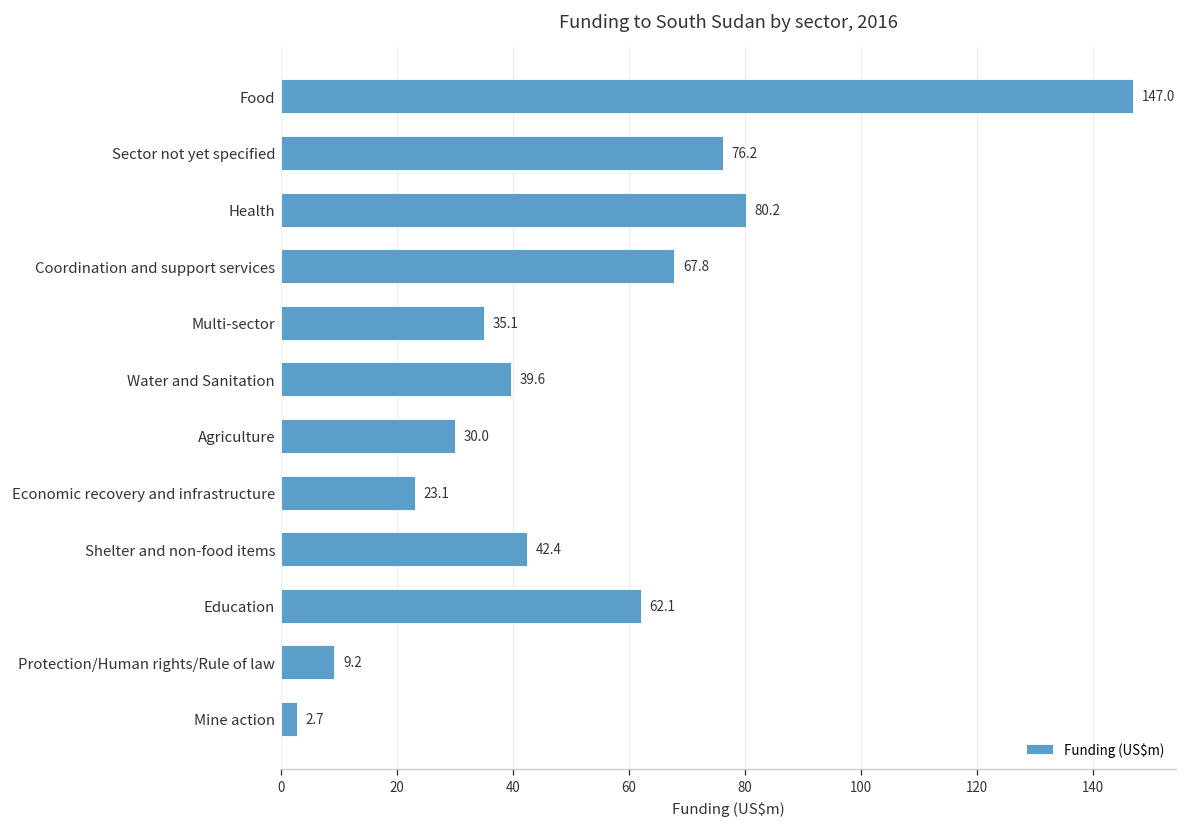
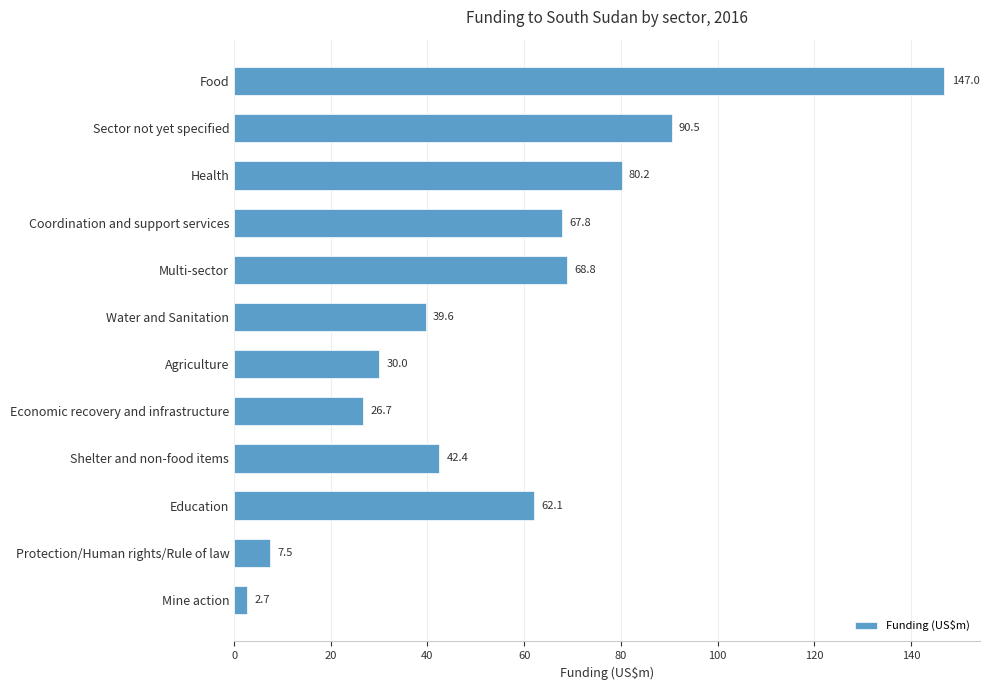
Sector not yet specified: 76.2 -> 90.5
Multi-sector: 35.1 -> 68.8
Economic recovery and infrastructure: 23.1 -> 26.7
Protection/Human rights/Rule of law: 9.2 -> 7.5
